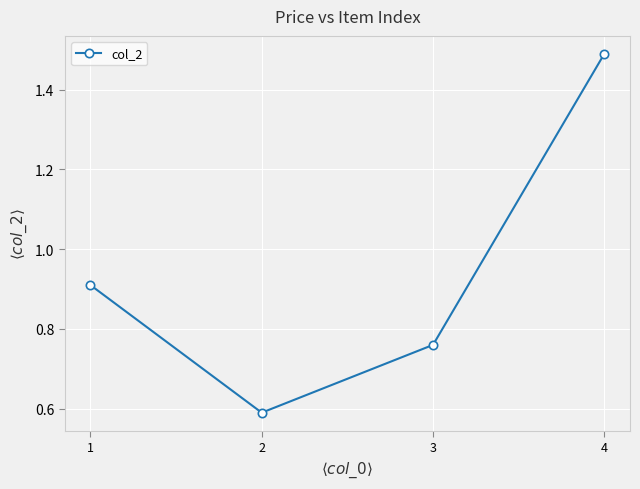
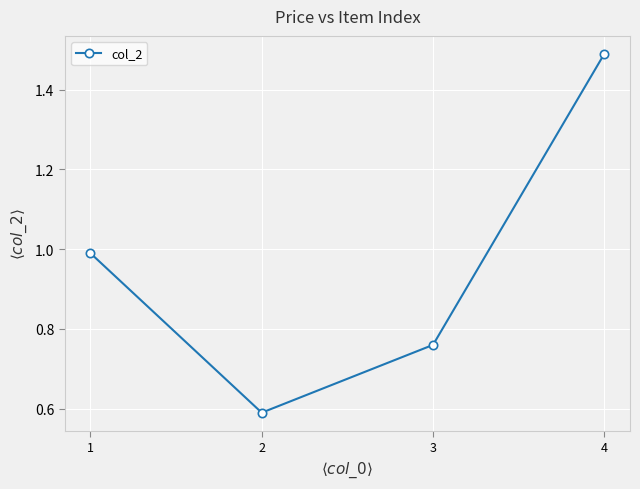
1: 0.91 -> 0.99
